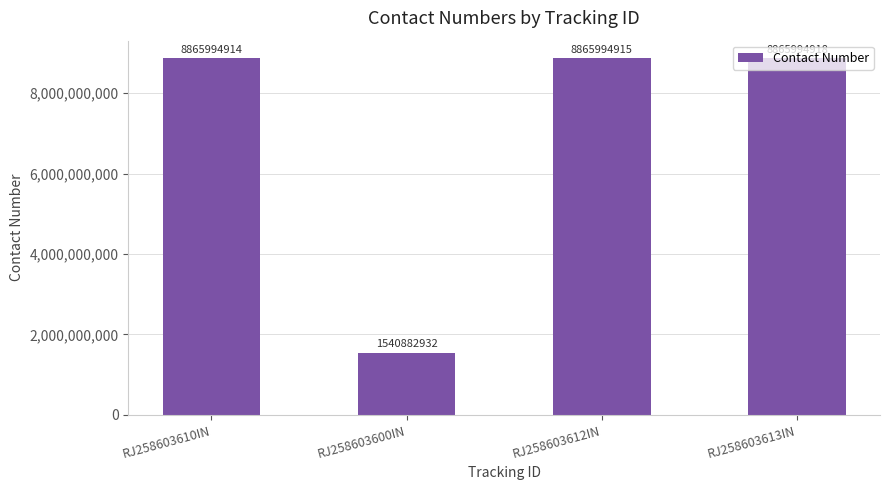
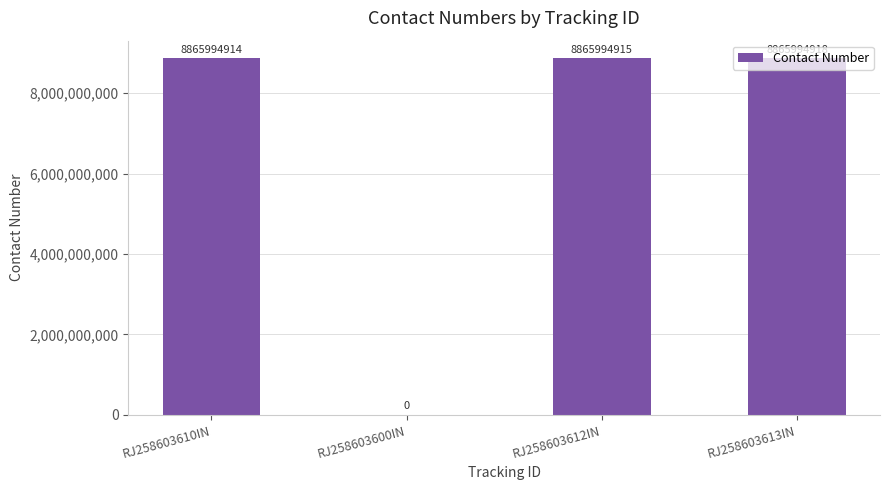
RJ258603600IN: 1540882932 -> 0
